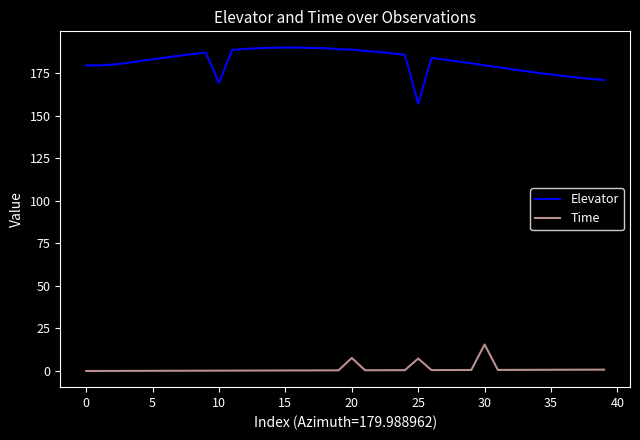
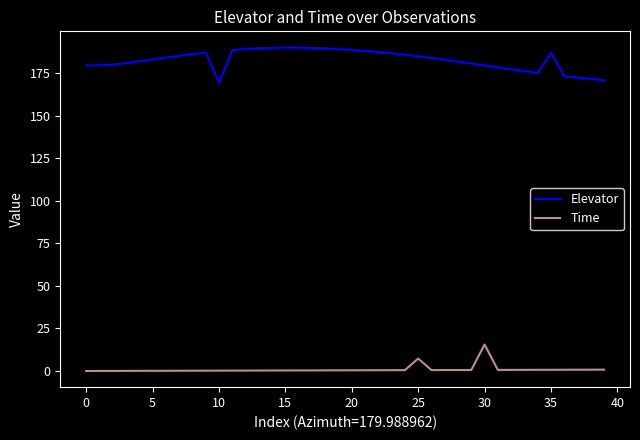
Time, 20: 8 -> 0
Elevator, 25: 157 -> 185
Elevator, 35: 174 -> 187
